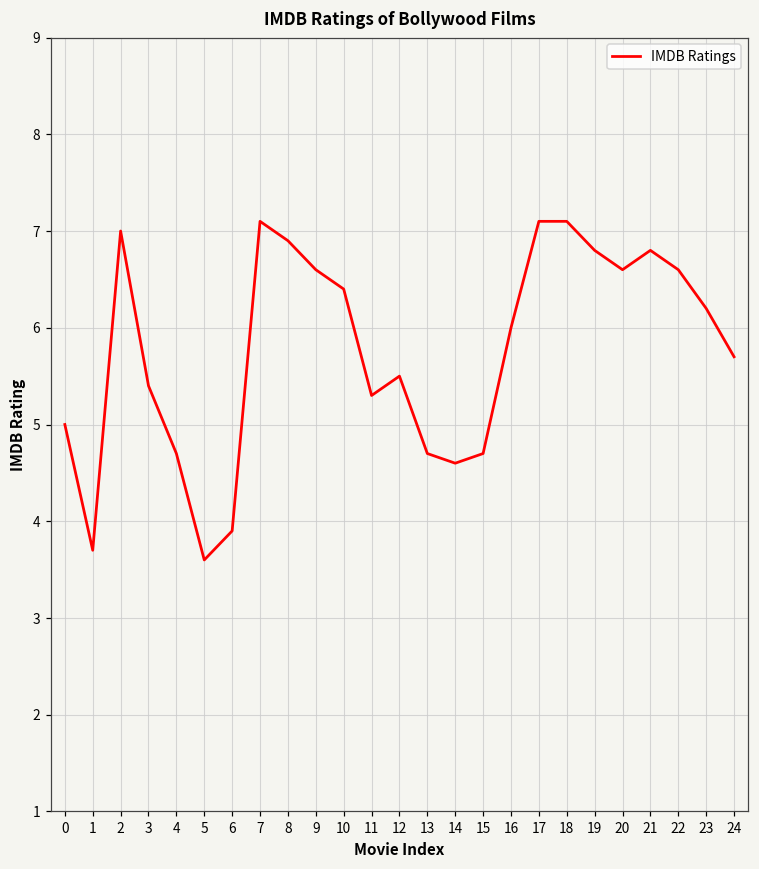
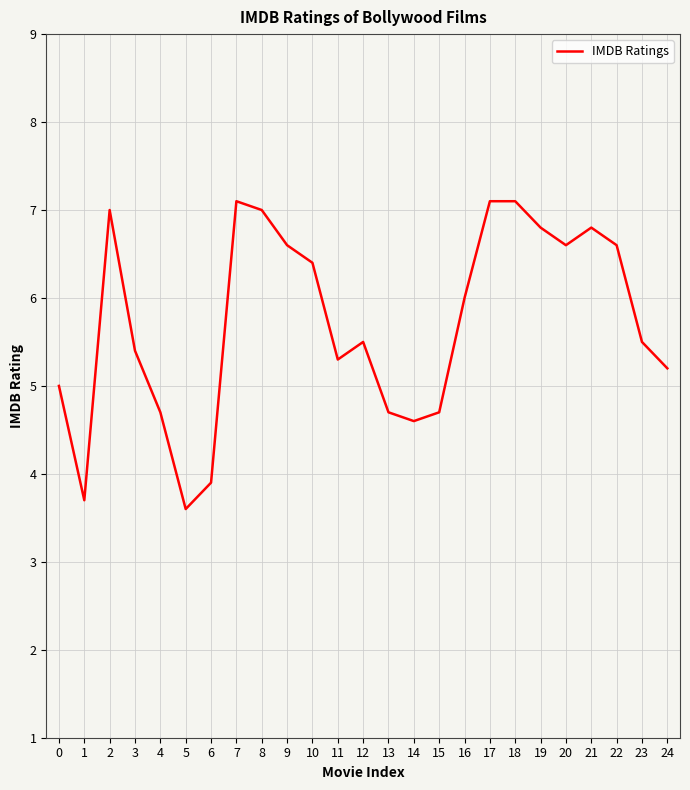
8: 6.9 -> 7.0
23: 6.2 -> 5.5
24: 5.7 -> 5.2
